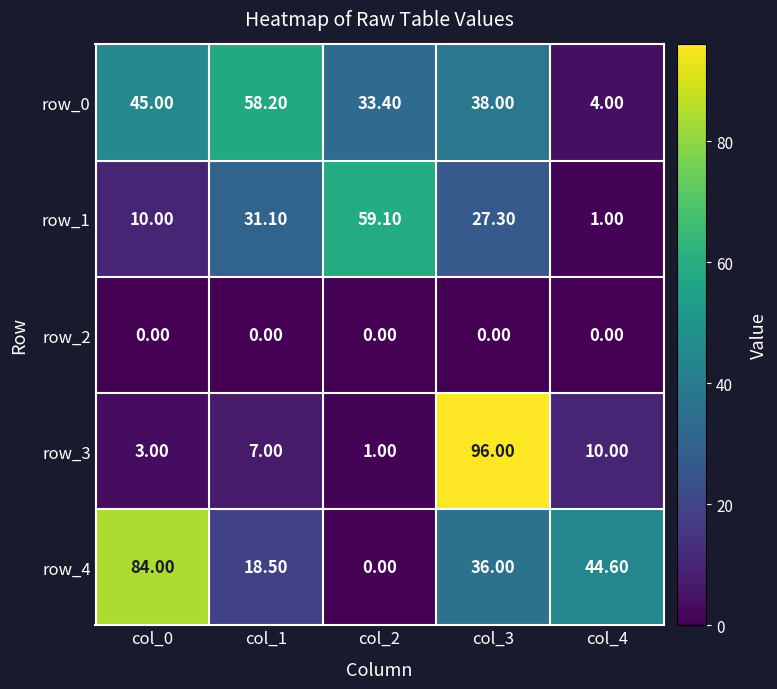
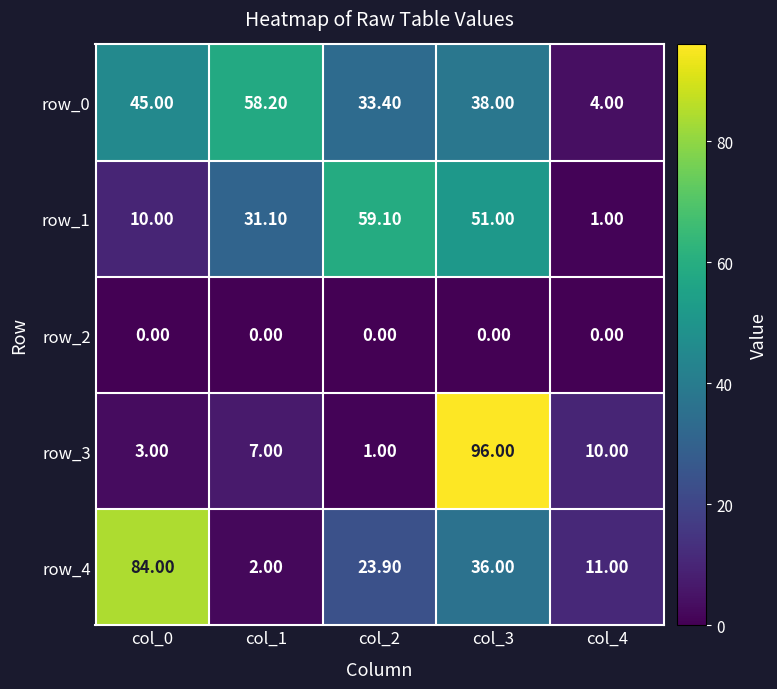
row_1, col_3: 27.30 -> 51.00
row_4, col_1: 18.50 -> 2.00
row_4, col_2: 0.00 -> 23.90
row_4, col_4: 44.60 -> 11.00
